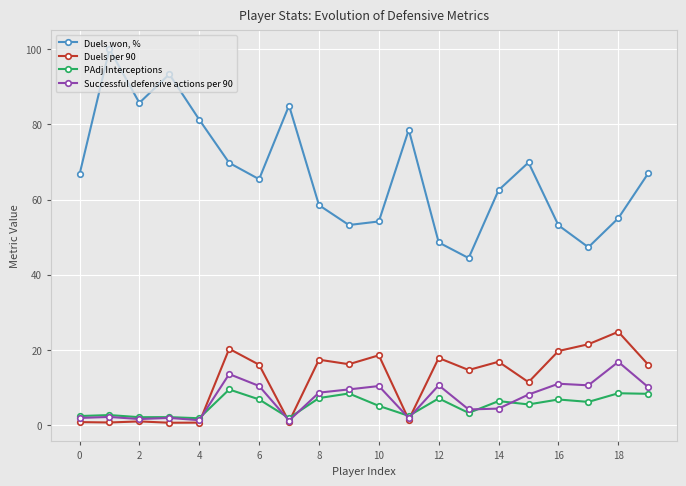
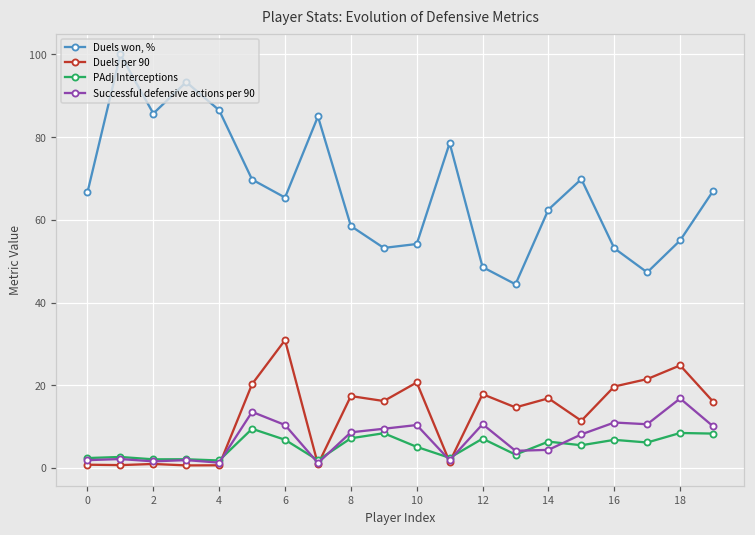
Duels won, %, 4: 81 -> 87
Duels per 90, 6: 16 -> 31
Duels per 90, 10: 19 -> 21
